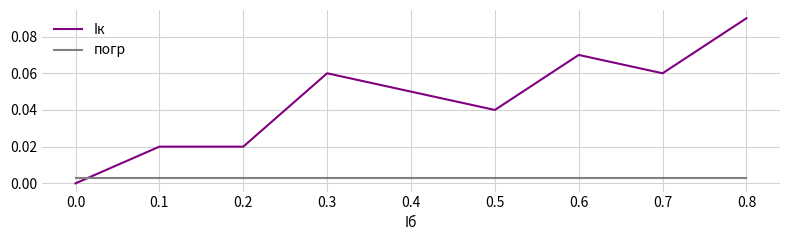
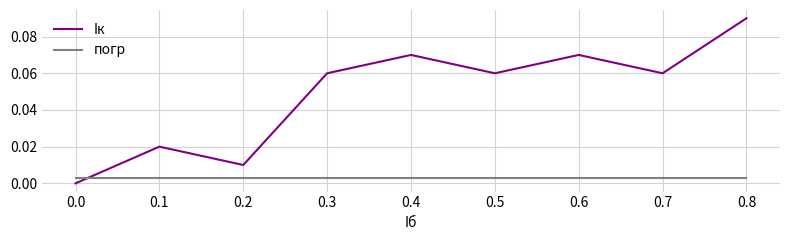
Iк, 0.2: 0.02 -> 0.01
Iк, 0.4: 0.05 -> 0.07
Iк, 0.5: 0.04 -> 0.06
